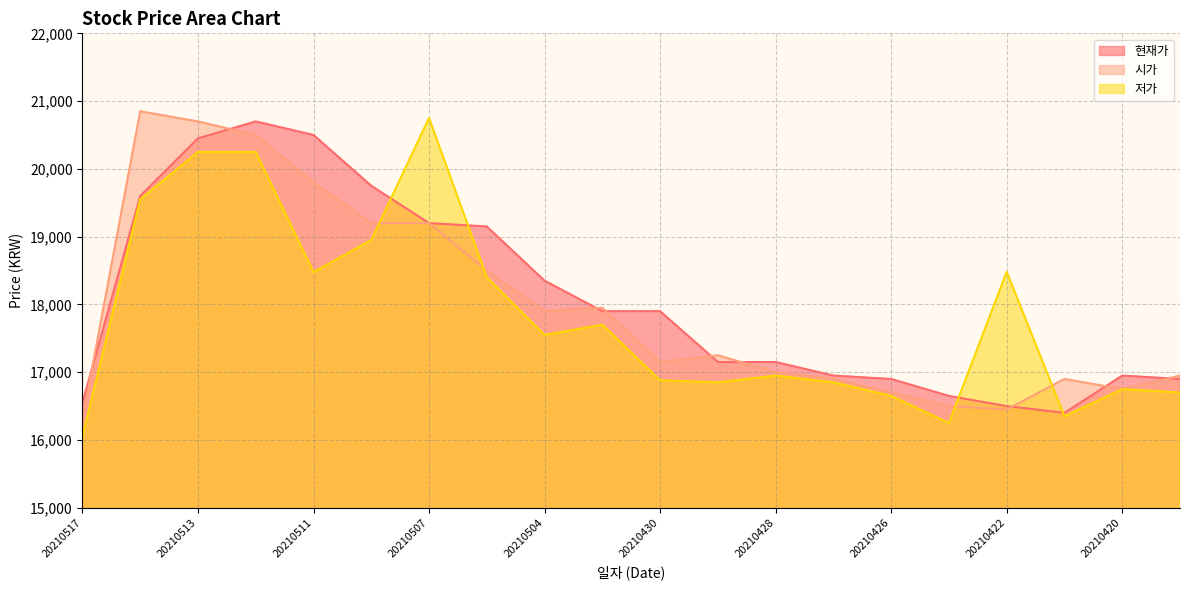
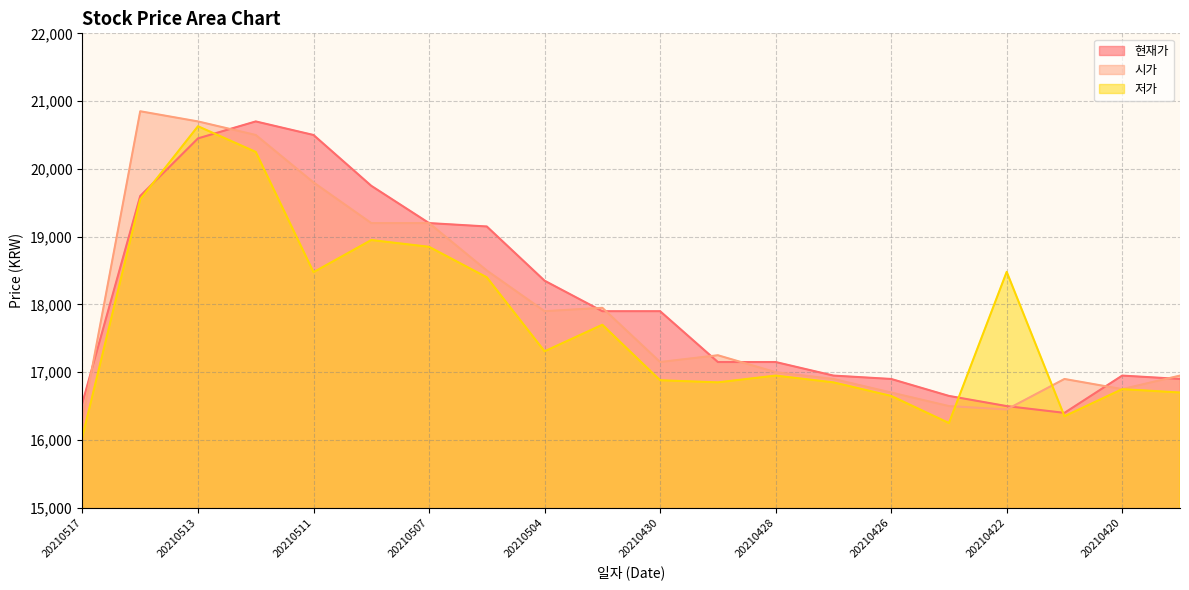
저가, 20210513: 20,300 -> 20,600
저가, 20210507: 20,800 -> 18,900
저가, 20210504: 17,600 -> 17,300
